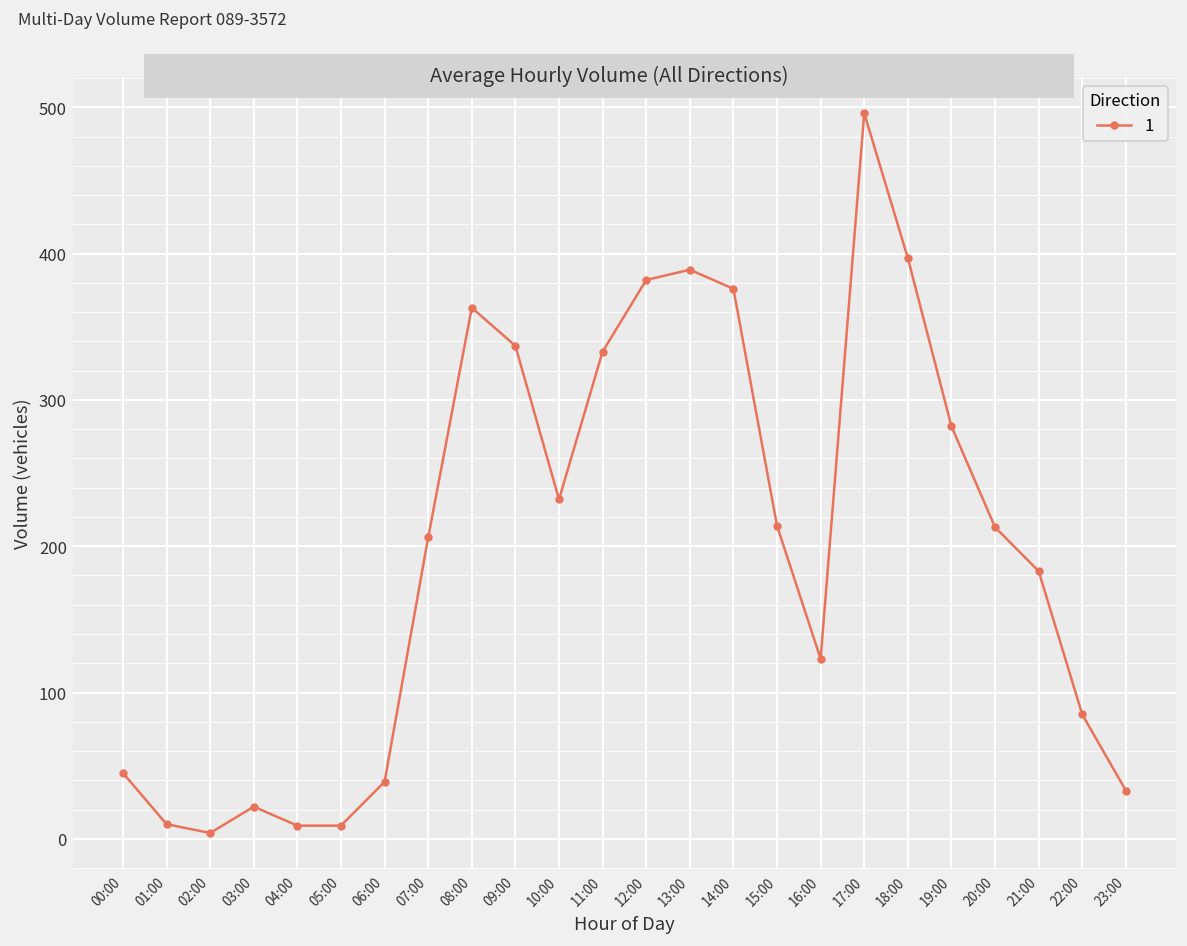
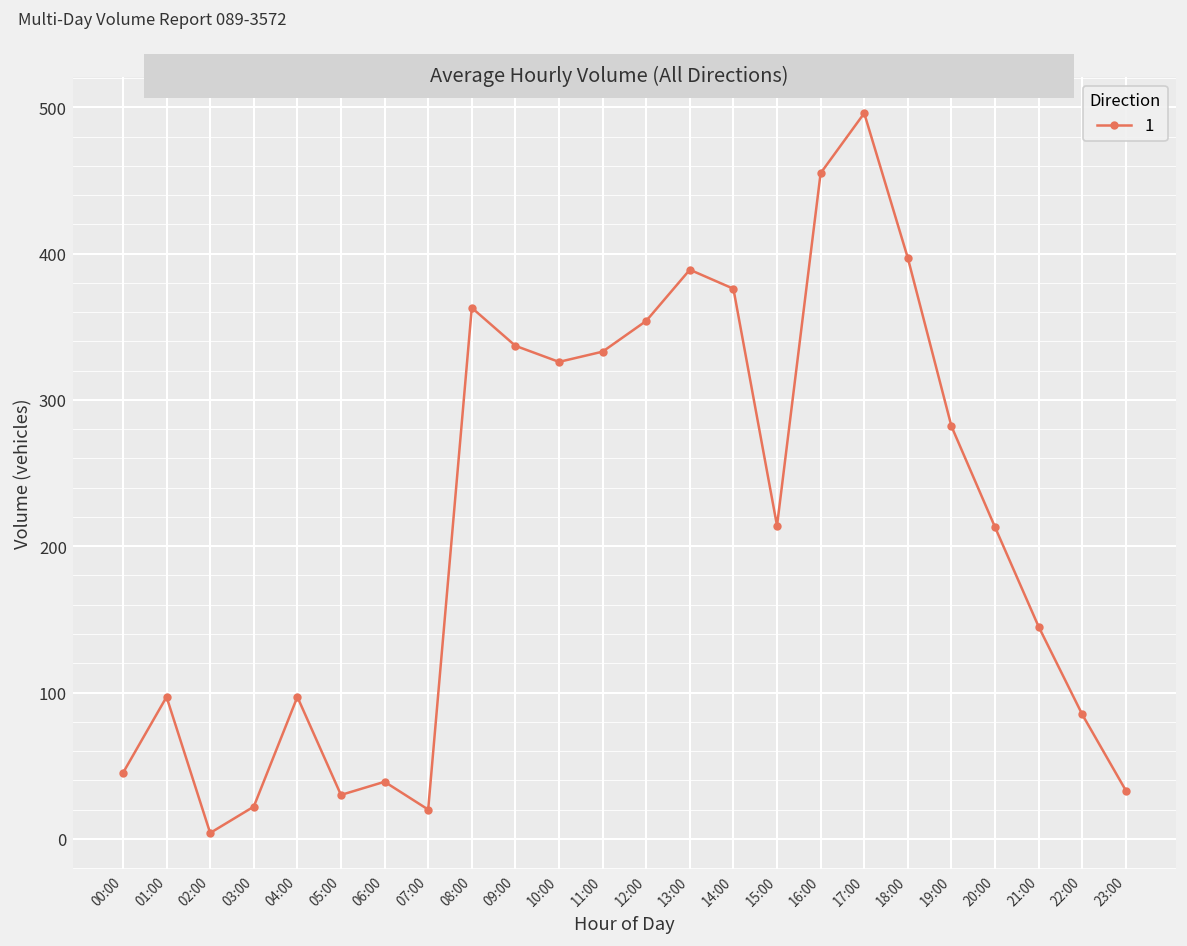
01:00: 10 -> 97
04:00: 9 -> 97
05:00: 9 -> 30
07:00: 206 -> 20
10:00: 232 -> 326
12:00: 382 -> 354
16:00: 123 -> 455
21:00: 183 -> 145
